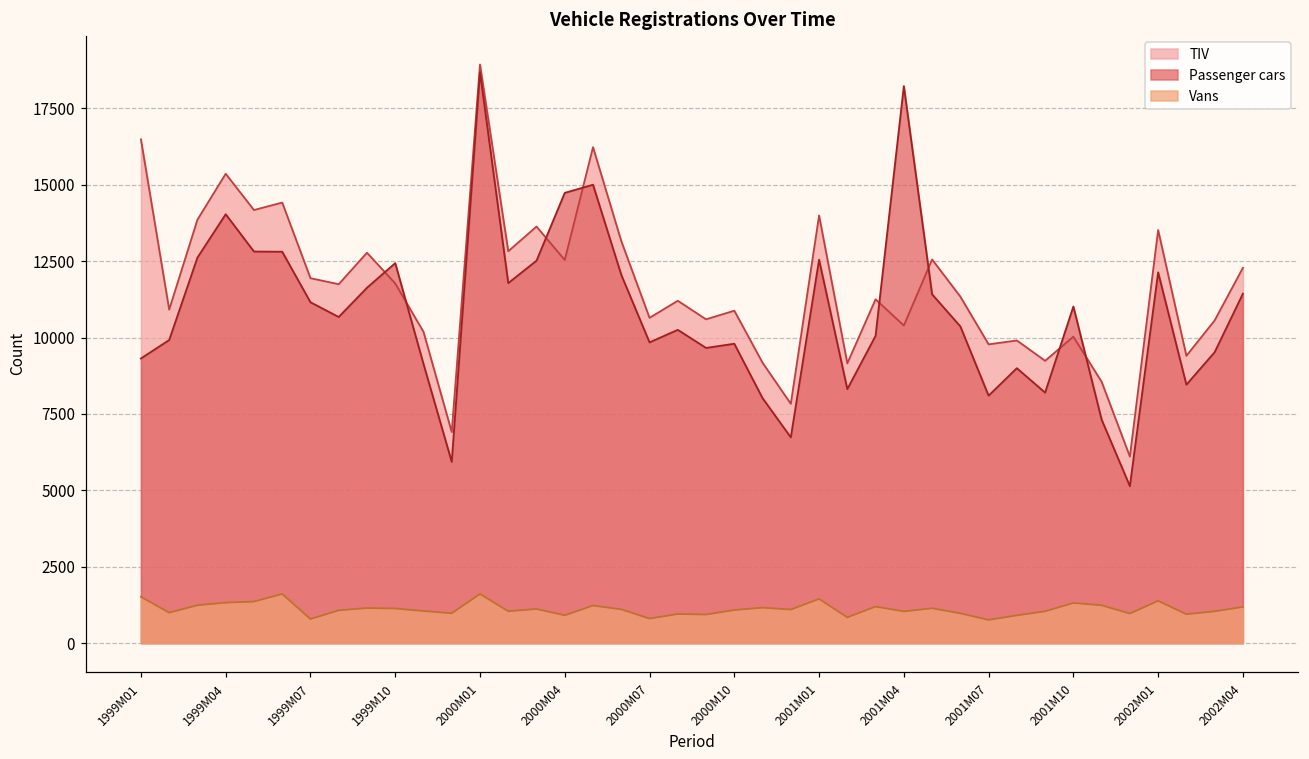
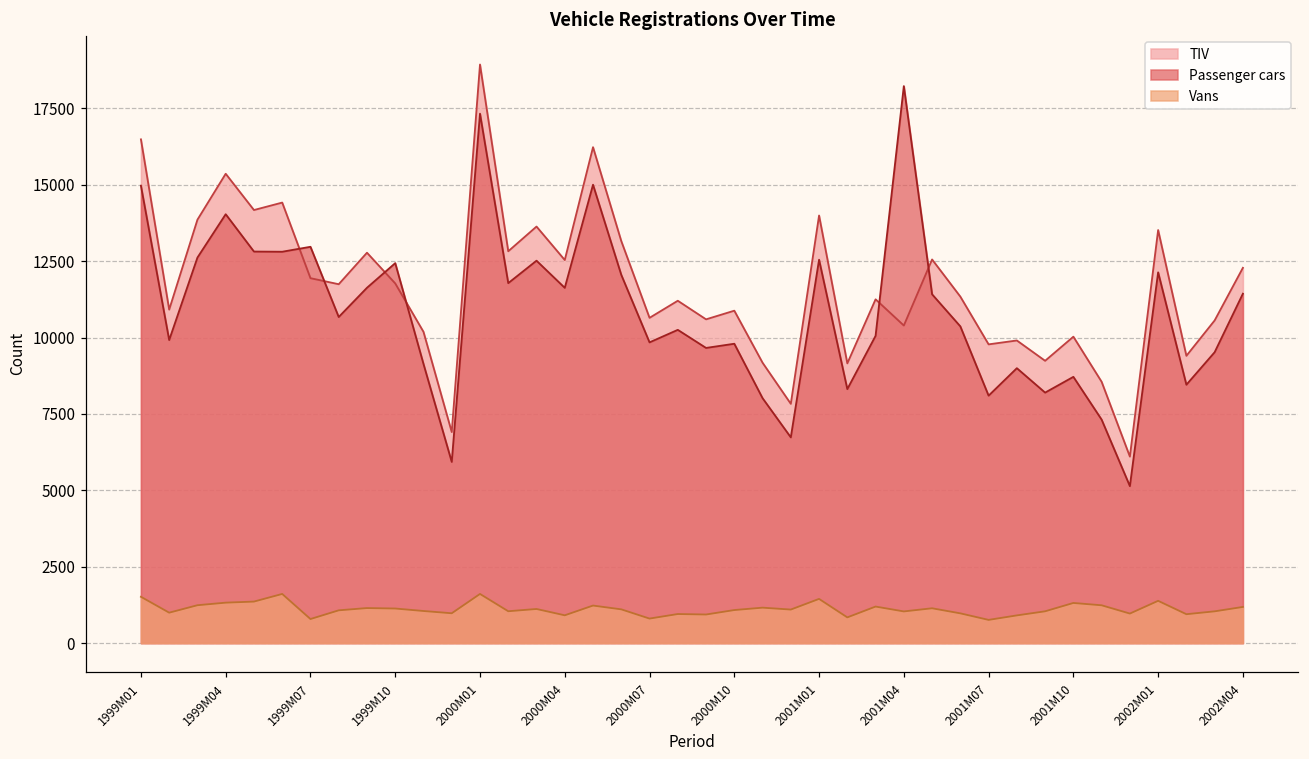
Passenger cars, 1999M01: 9300 -> 15000
Passenger cars, 1999M07: 11200 -> 13000
Passenger cars, 2000M01: 18700 -> 17300
Passenger cars, 2000M04: 14700 -> 11600
Passenger cars, 2001M10: 11000 -> 8700
